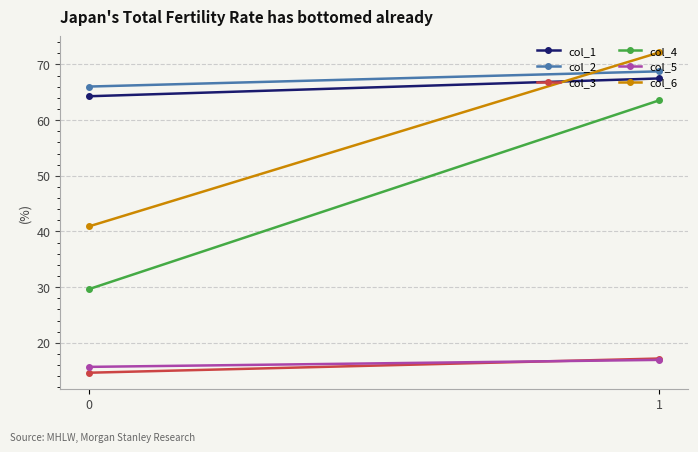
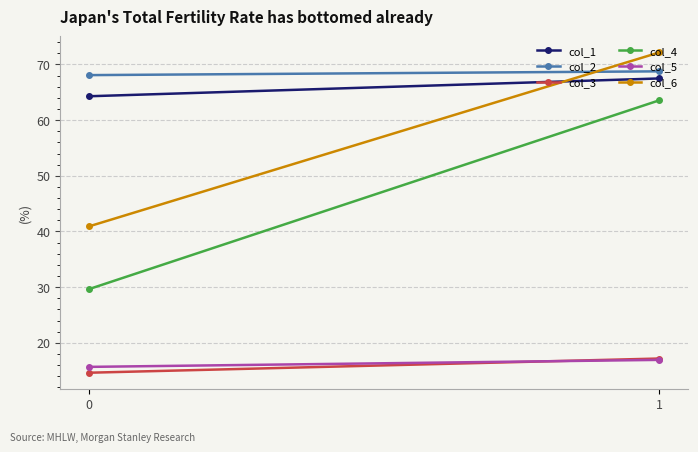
col_2, 0: 66 -> 68
